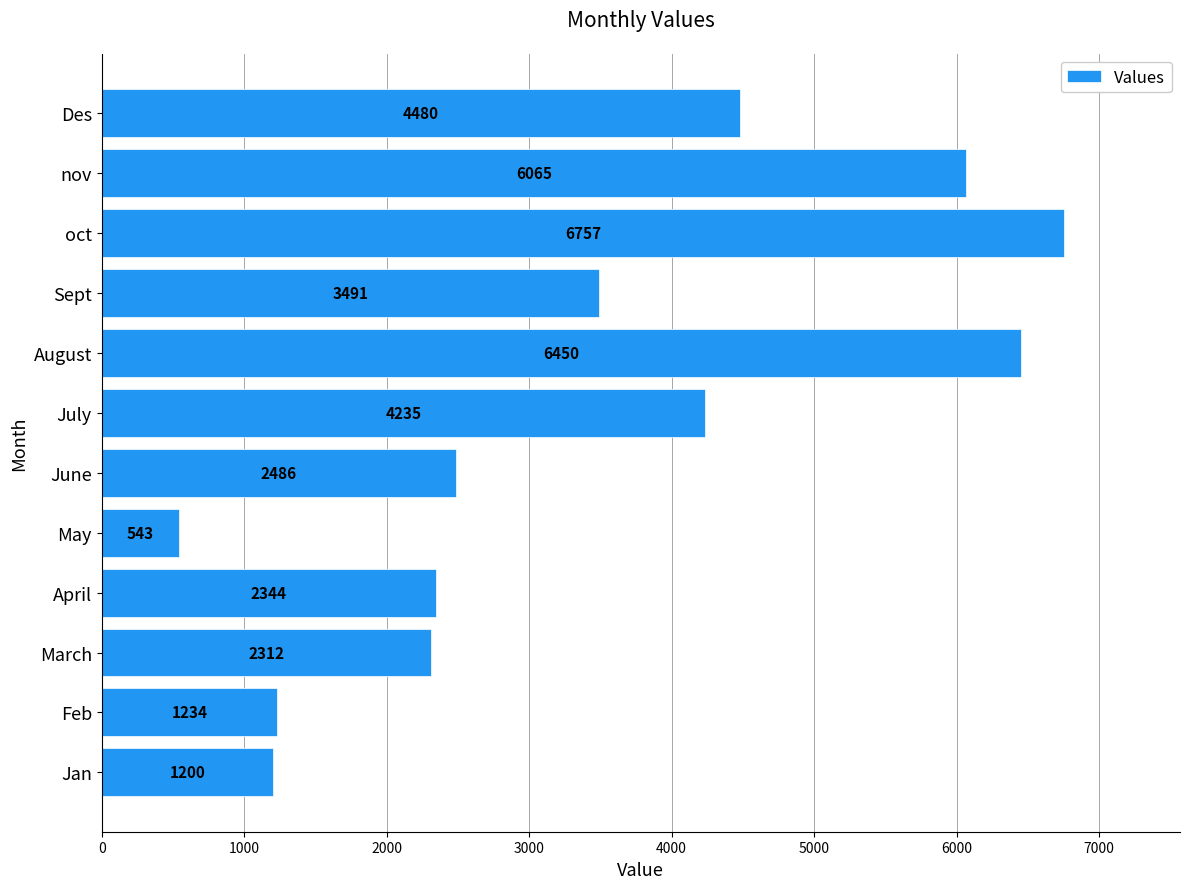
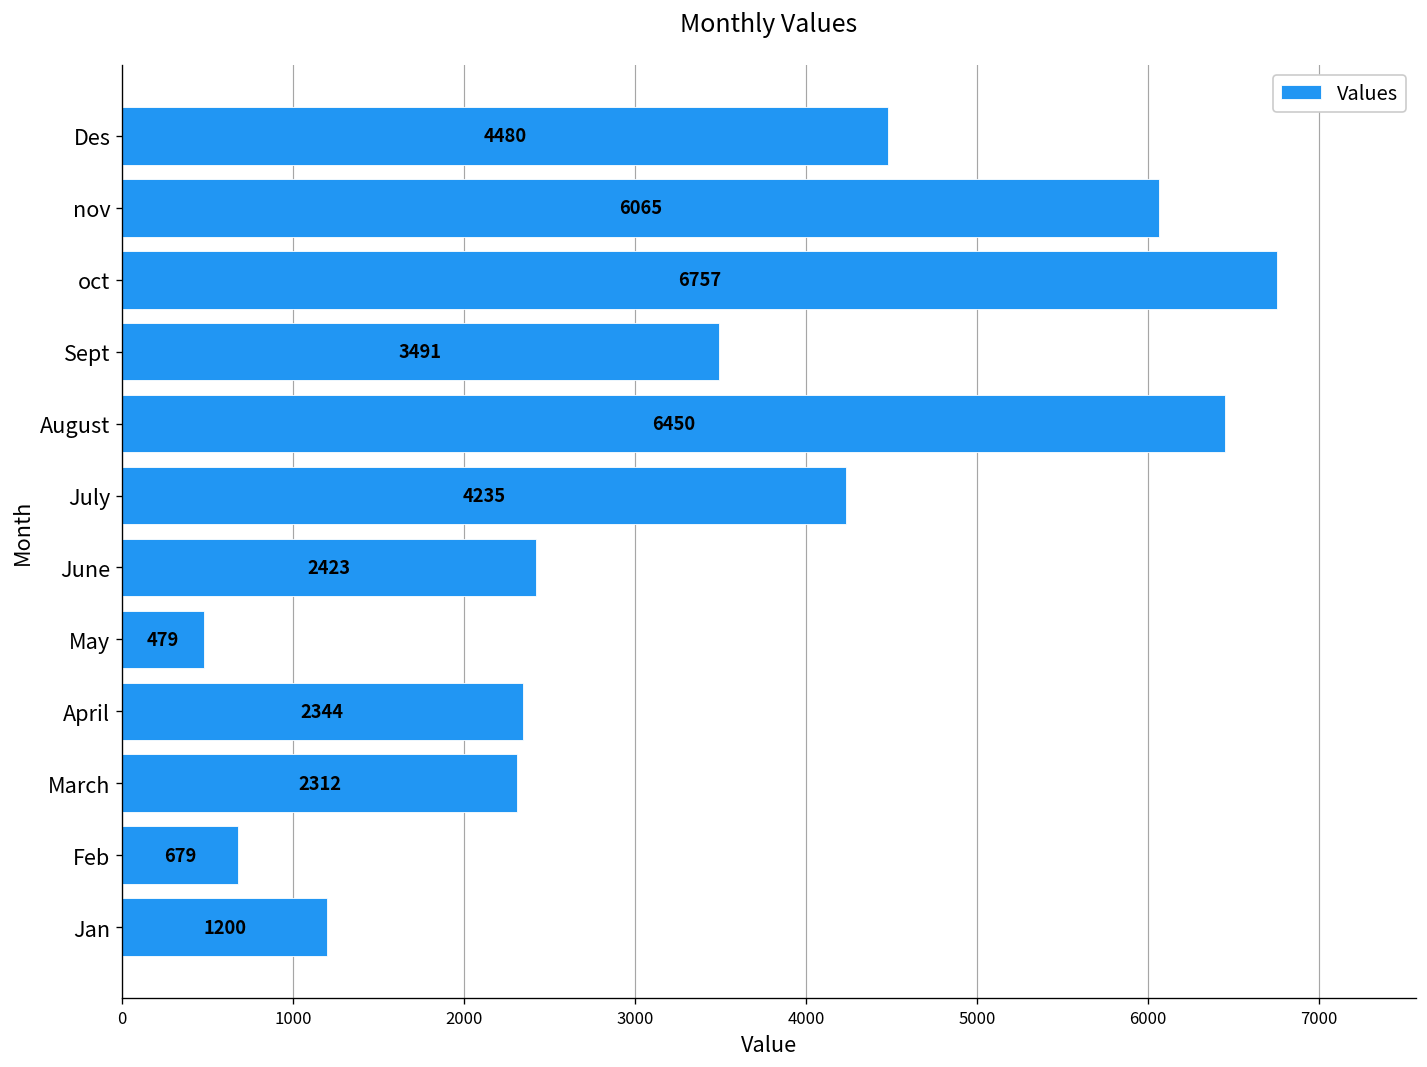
June: 2486 -> 2423
May: 543 -> 479
Feb: 1234 -> 679
